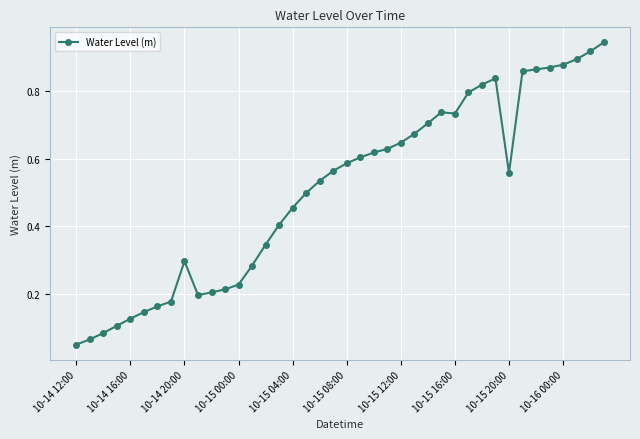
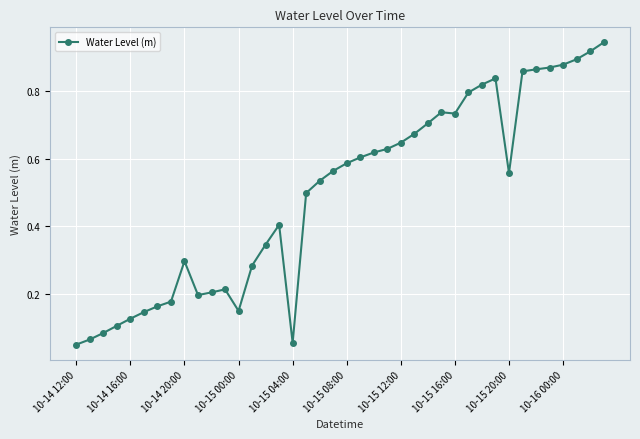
10-15 00:00: 0.23 -> 0.15
10-15 04:00: 0.45 -> 0.06
